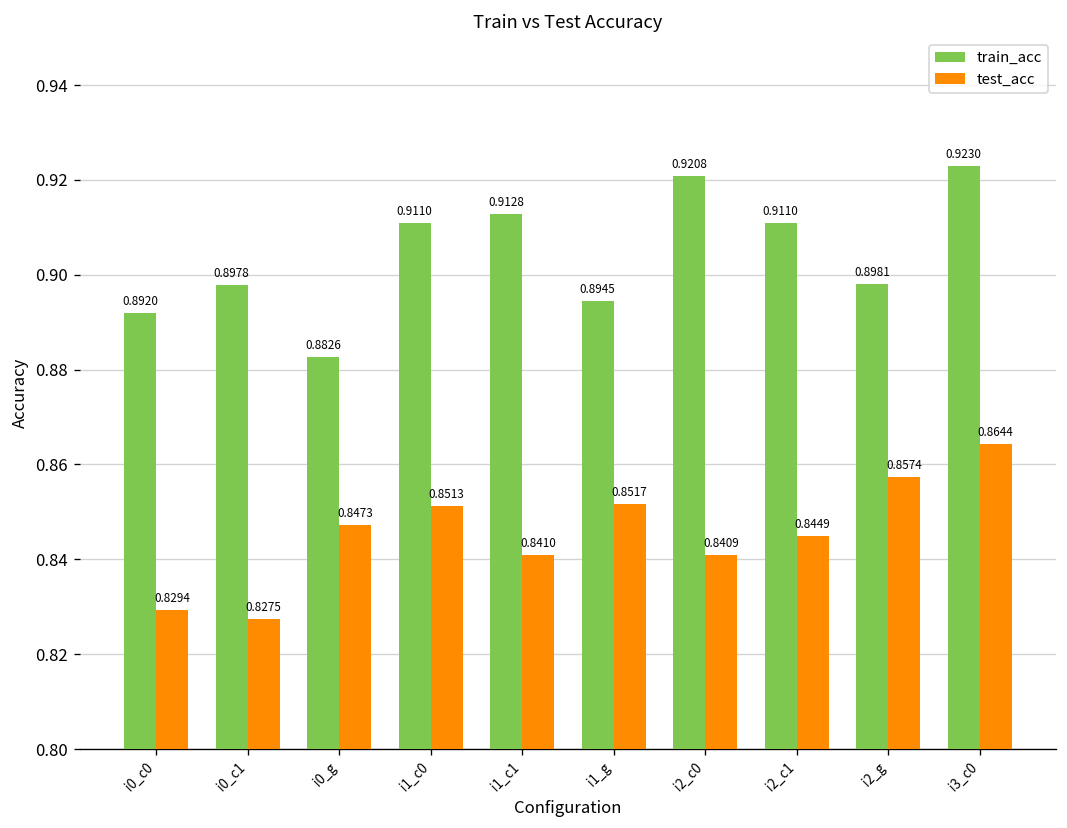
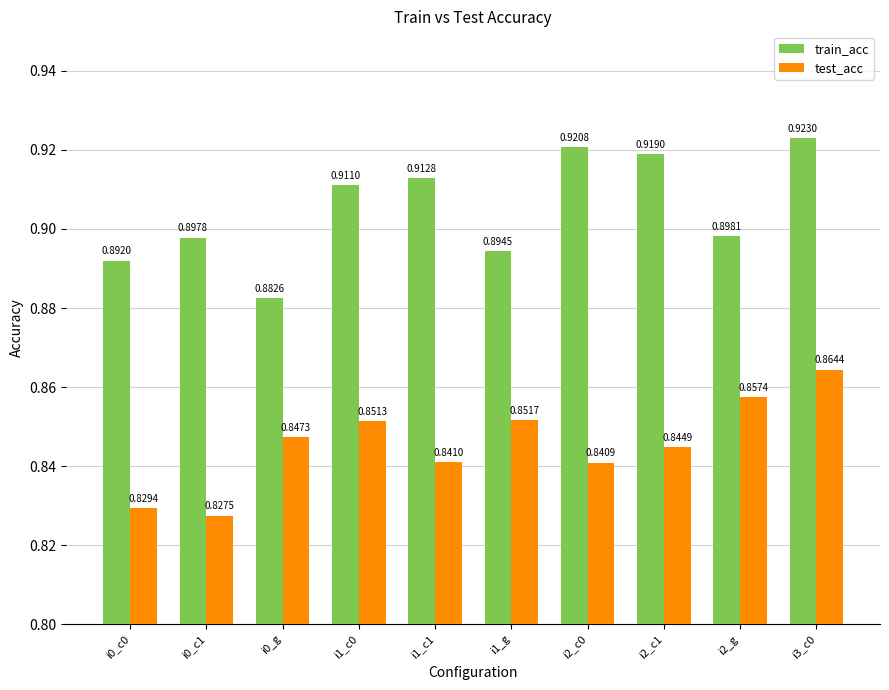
train_acc, i2_c1: 0.9110 -> 0.9190
